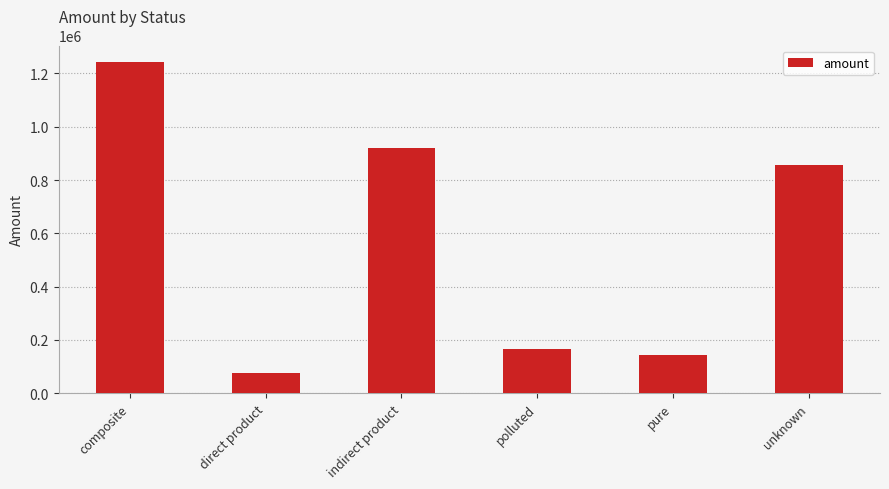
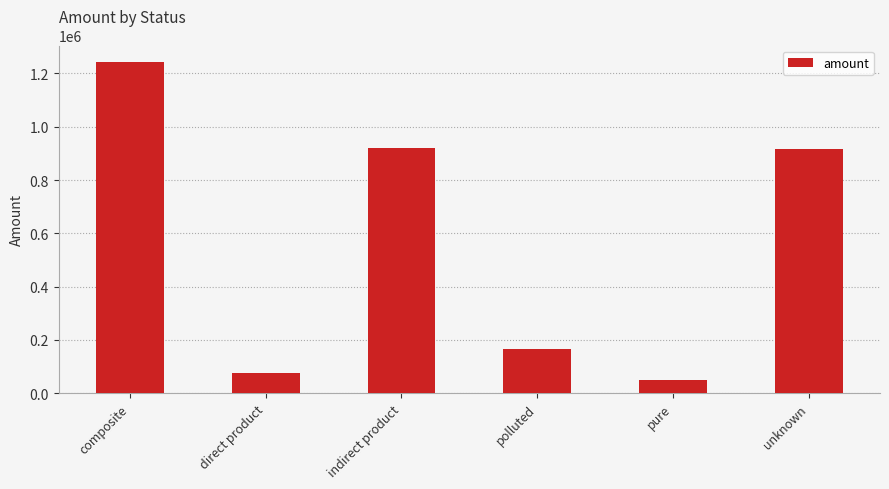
pure: 140000 -> 50000
unknown: 860000 -> 910000
